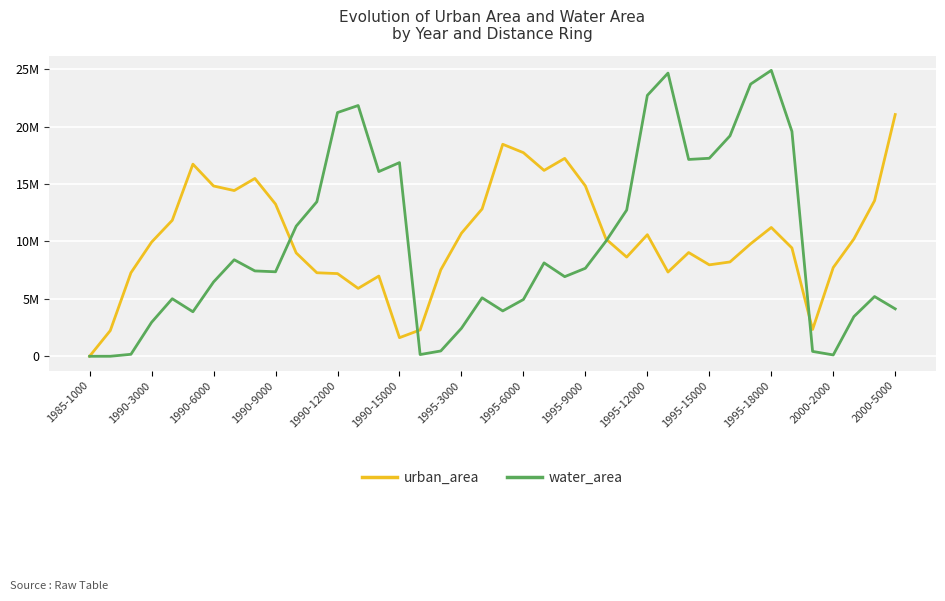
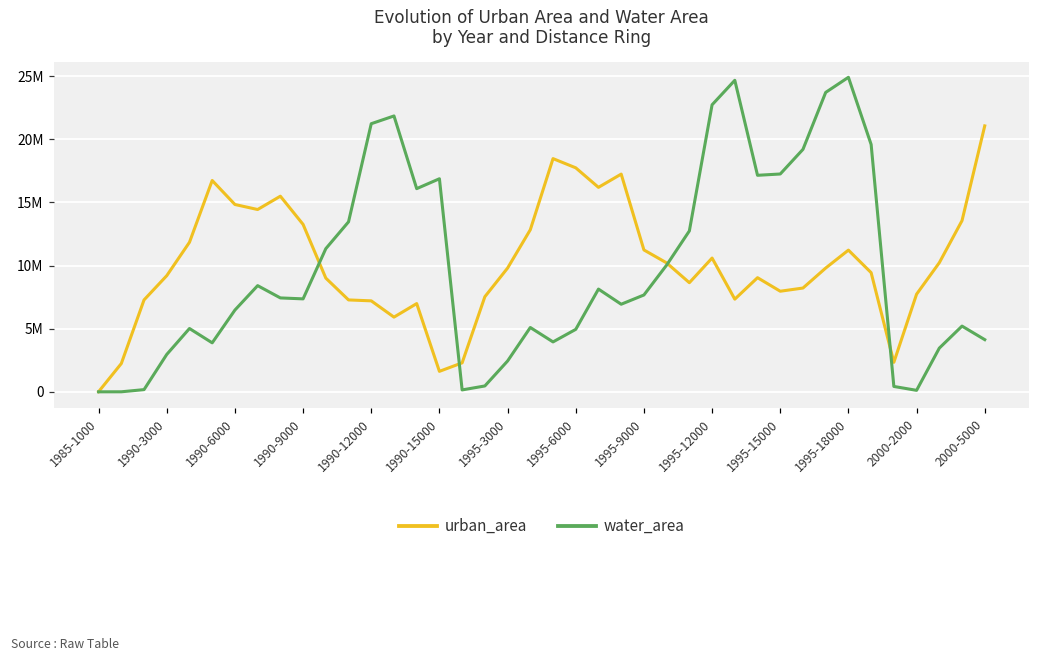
urban_area, 1990-3000: 9900000 -> 9200000
urban_area, 1995-3000: 10700000 -> 9800000
urban_area, 1995-9000: 14800000 -> 11200000
